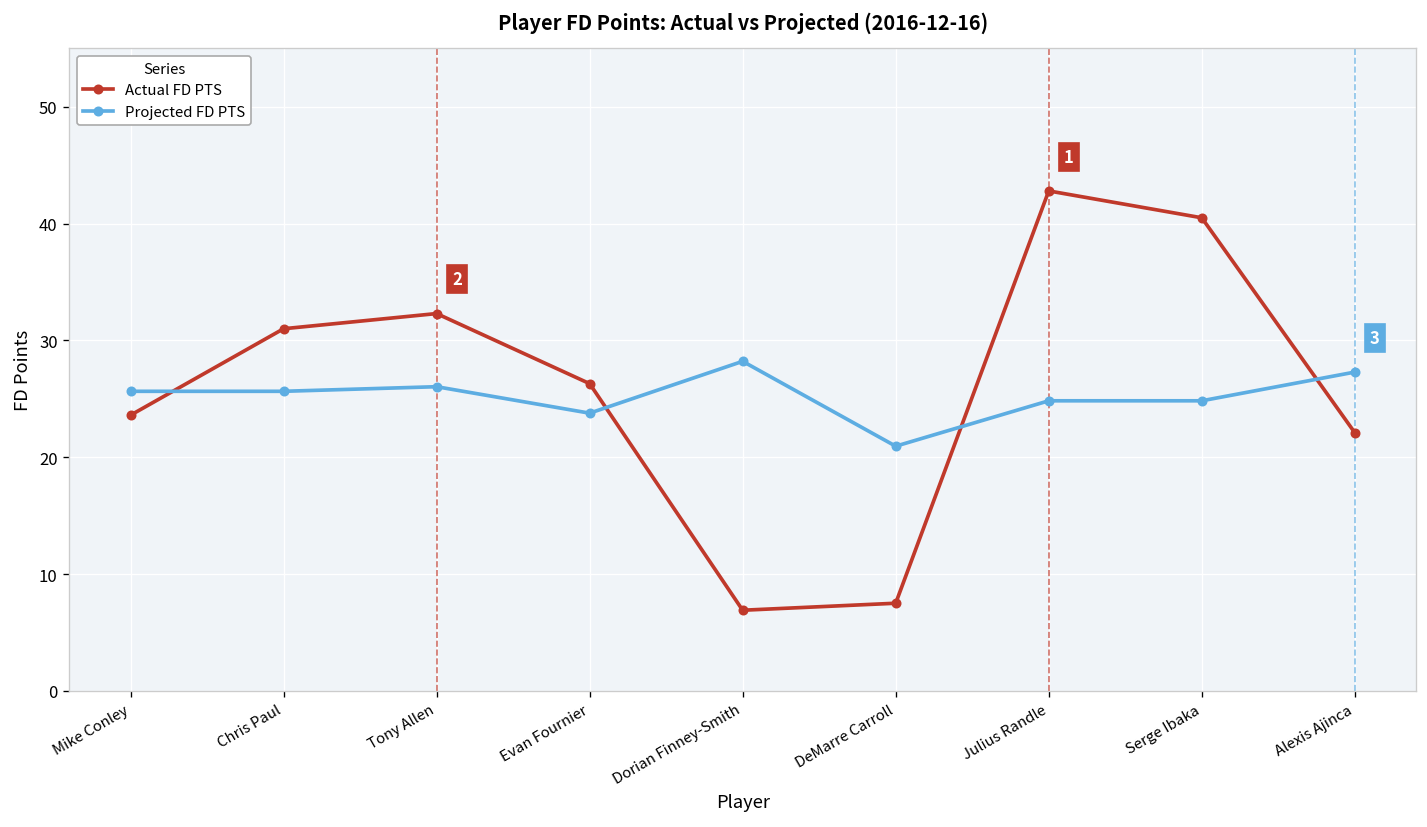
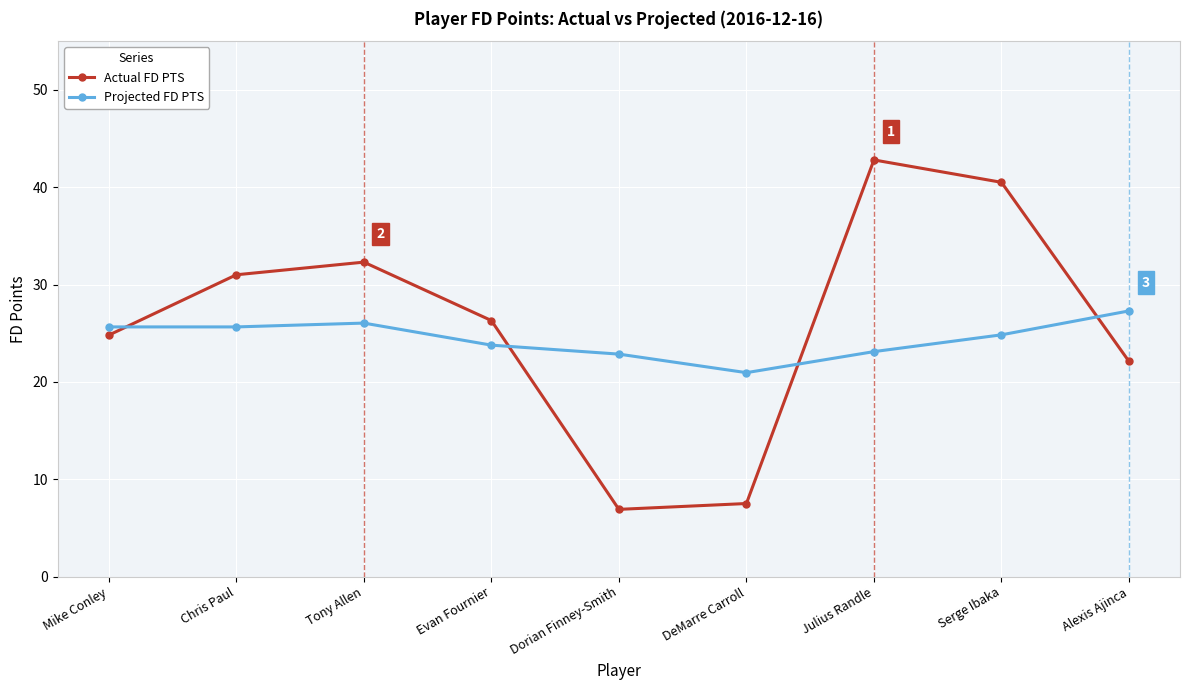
Actual FD PTS, Mike Conley: 24 -> 25
Projected FD PTS, Dorian Finney-Smith: 28 -> 23
Projected FD PTS, Julius Randle: 25 -> 23
